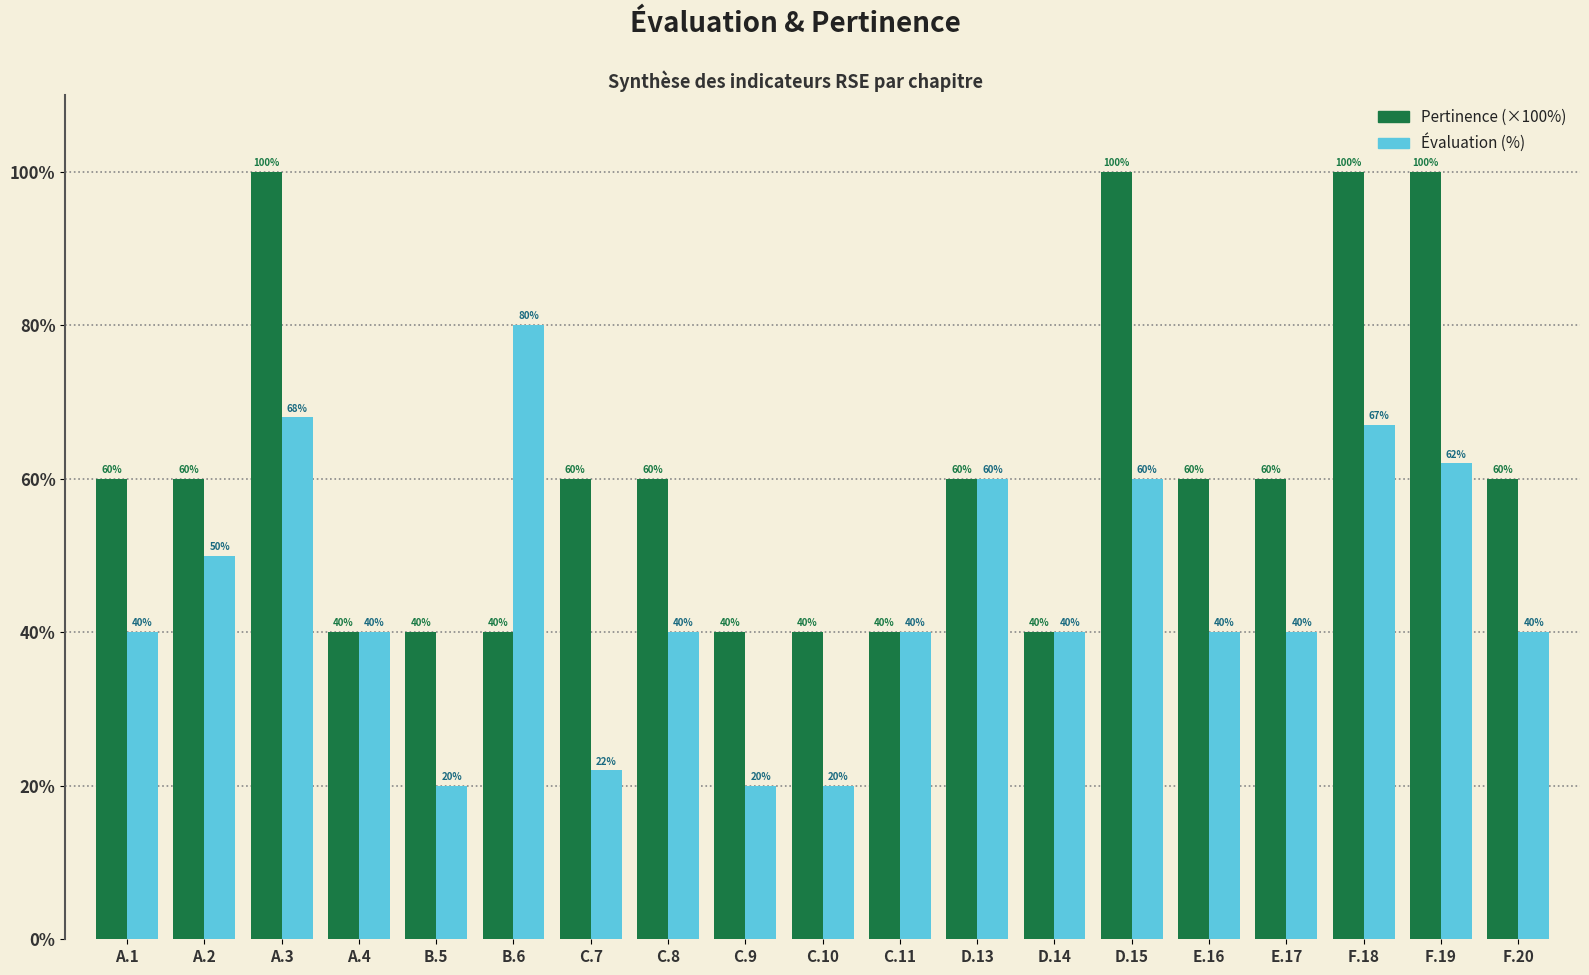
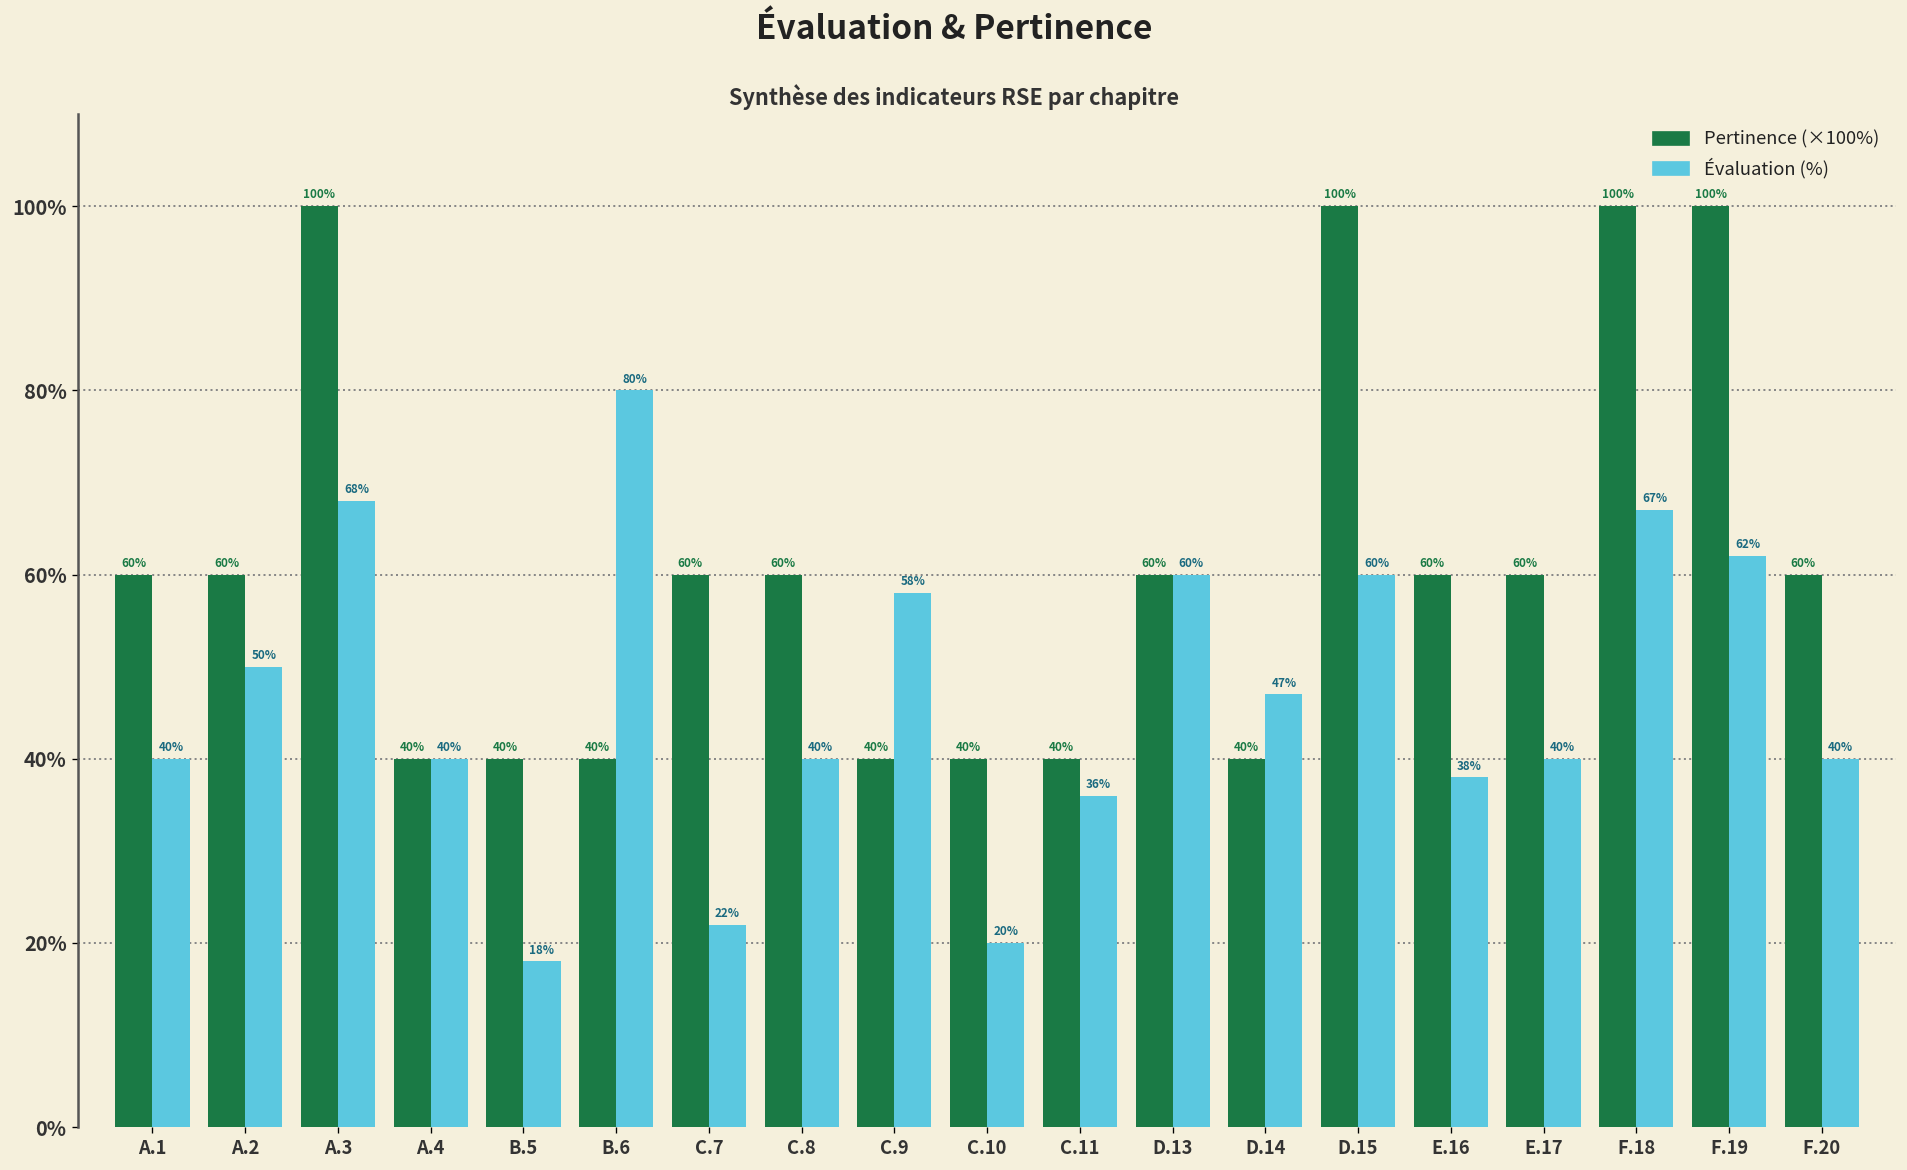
Évaluation (%), B.5: 20% -> 18%
Évaluation (%), C.9: 20% -> 58%
Évaluation (%), C.11: 40% -> 36%
Évaluation (%), D.14: 40% -> 47%
Évaluation (%), E.16: 40% -> 38%
